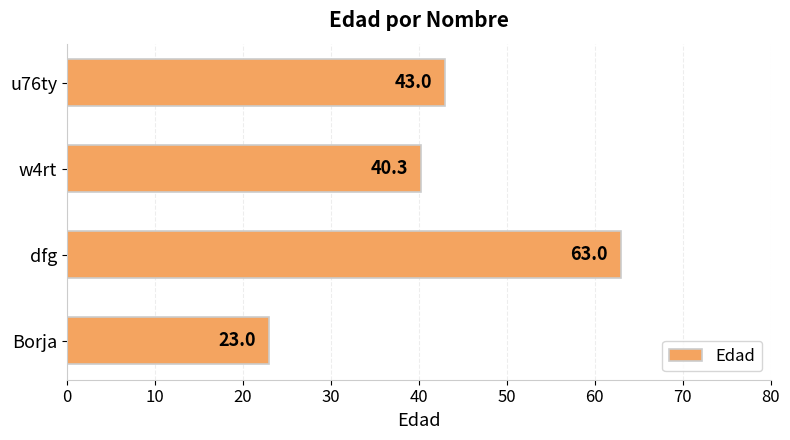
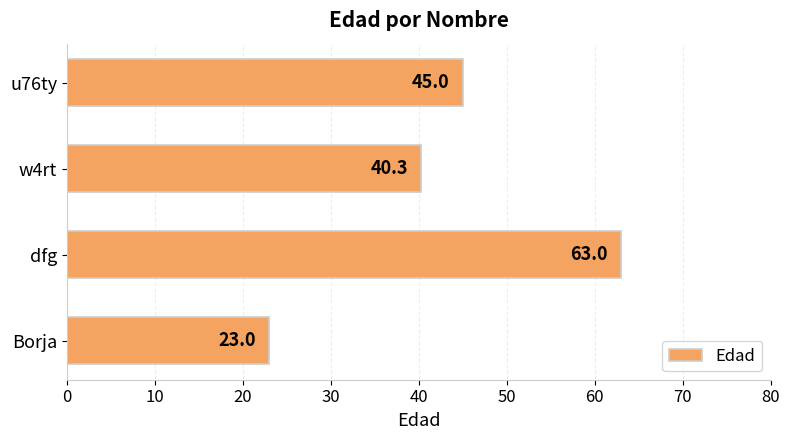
u76ty: 43.0 -> 45.0
